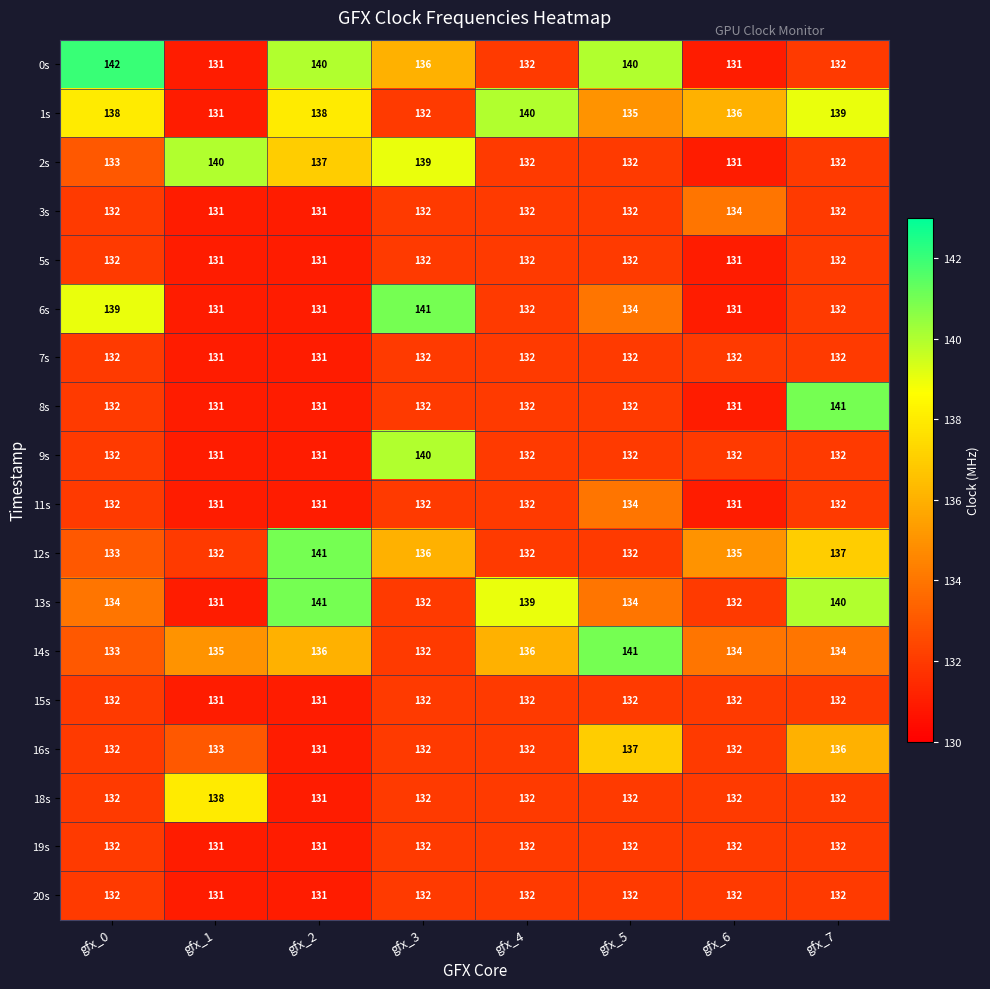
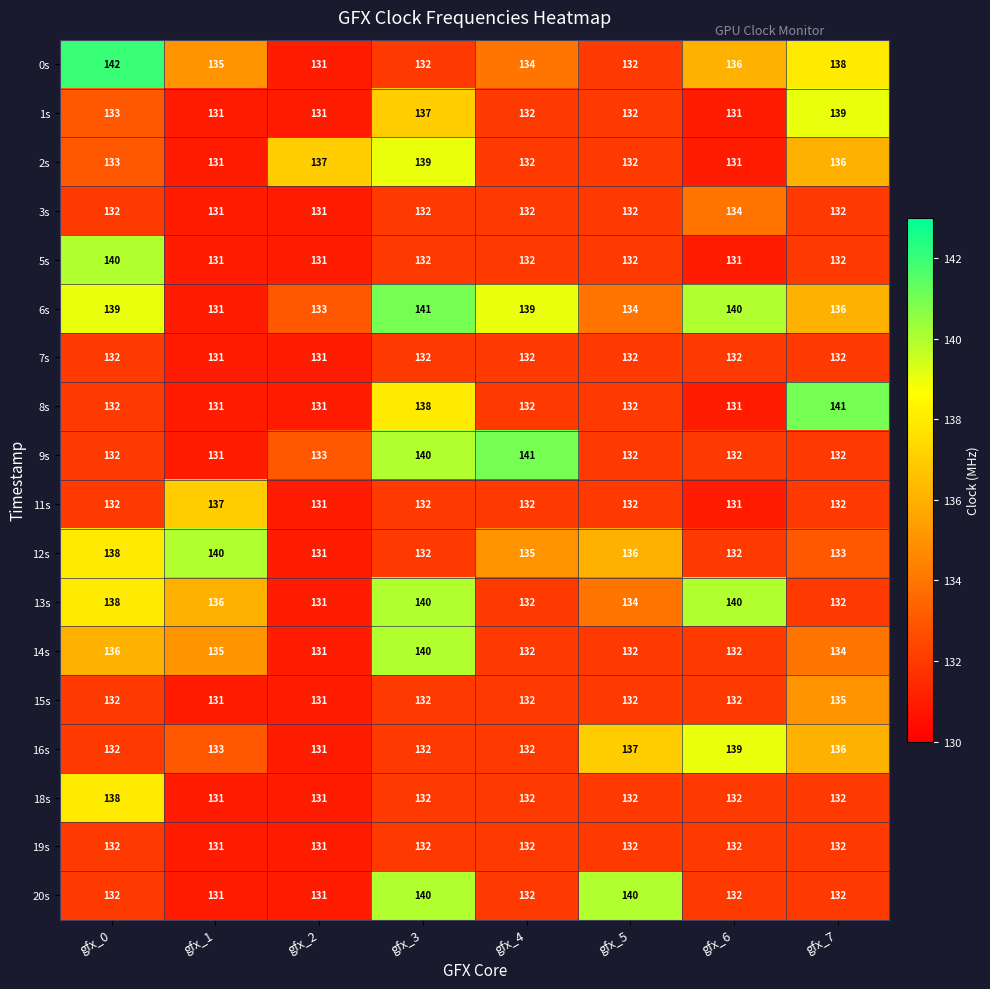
0s, gfx_1: 131 -> 135
0s, gfx_2: 140 -> 131
0s, gfx_3: 136 -> 132
0s, gfx_4: 132 -> 134
0s, gfx_5: 140 -> 132
0s, gfx_6: 131 -> 136
0s, gfx_7: 132 -> 138
1s, gfx_0: 138 -> 133
1s, gfx_2: 138 -> 131
1s, gfx_3: 132 -> 137
1s, gfx_4: 140 -> 132
1s, gfx_5: 135 -> 132
1s, gfx_6: 136 -> 131
2s, gfx_1: 140 -> 131
2s, gfx_7: 132 -> 136
5s, gfx_0: 132 -> 140
6s, gfx_2: 131 -> 133
6s, gfx_4: 132 -> 139
6s, gfx_6: 131 -> 140
6s, gfx_7: 132 -> 136
8s, gfx_3: 132 -> 138
9s, gfx_2: 131 -> 133
9s, gfx_4: 132 -> 141
11s, gfx_1: 131 -> 137
11s, gfx_5: 134 -> 132
12s, gfx_0: 133 -> 138
12s, gfx_1: 132 -> 140
12s, gfx_2: 141 -> 131
12s, gfx_3: 136 -> 132
12s, gfx_4: 132 -> 135
12s, gfx_5: 132 -> 136
12s, gfx_6: 135 -> 132
12s, gfx_7: 137 -> 133
13s, gfx_0: 134 -> 138
13s, gfx_1: 131 -> 136
13s, gfx_2: 141 -> 131
13s, gfx_3: 132 -> 140
13s, gfx_4: 139 -> 132
13s, gfx_6: 132 -> 140
13s, gfx_7: 140 -> 132
14s, gfx_0: 133 -> 136
14s, gfx_2: 136 -> 131
14s, gfx_3: 132 -> 140
14s, gfx_4: 136 -> 132
14s, gfx_5: 141 -> 132
14s, gfx_6: 134 -> 132
15s, gfx_7: 132 -> 135
16s, gfx_6: 132 -> 139
18s, gfx_0: 132 -> 138
18s, gfx_1: 138 -> 131
20s, gfx_3: 132 -> 140
20s, gfx_5: 132 -> 140
